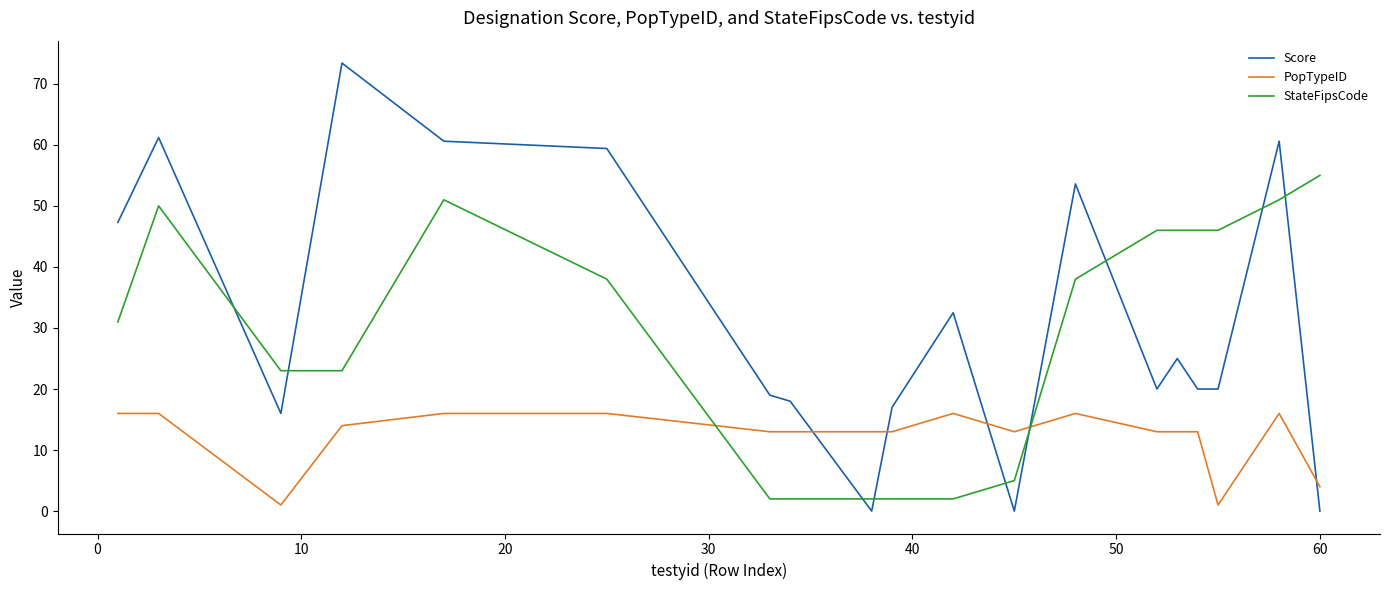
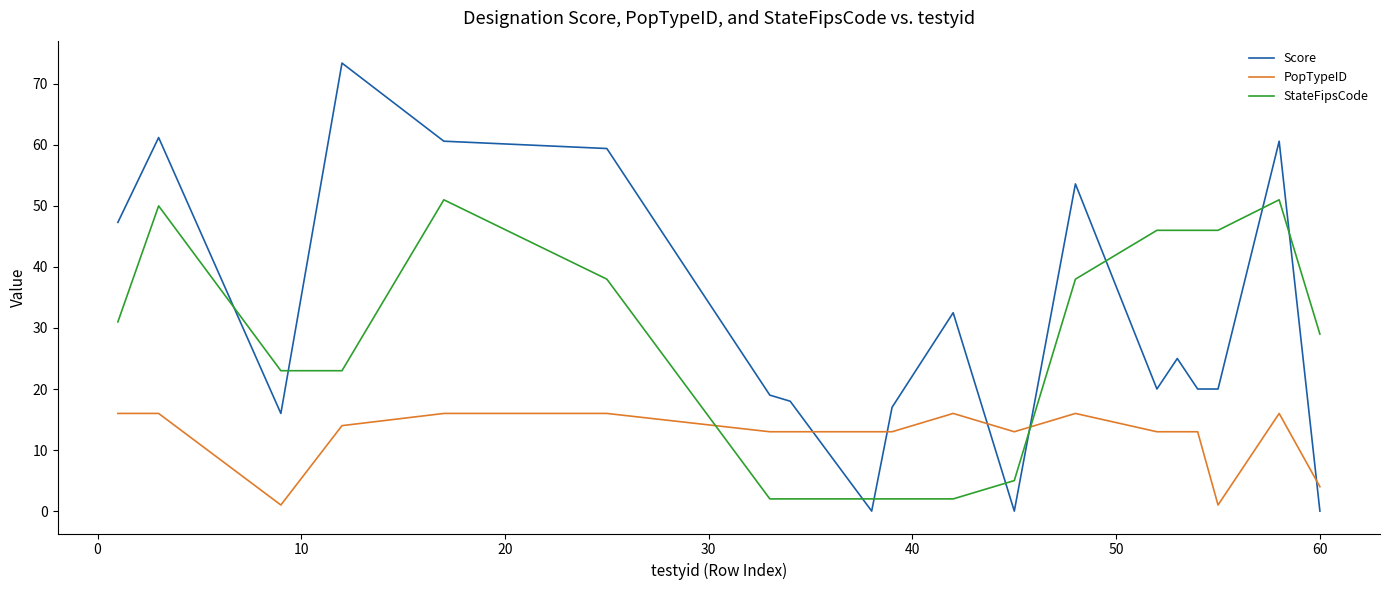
StateFipsCode, 60: 55 -> 29
